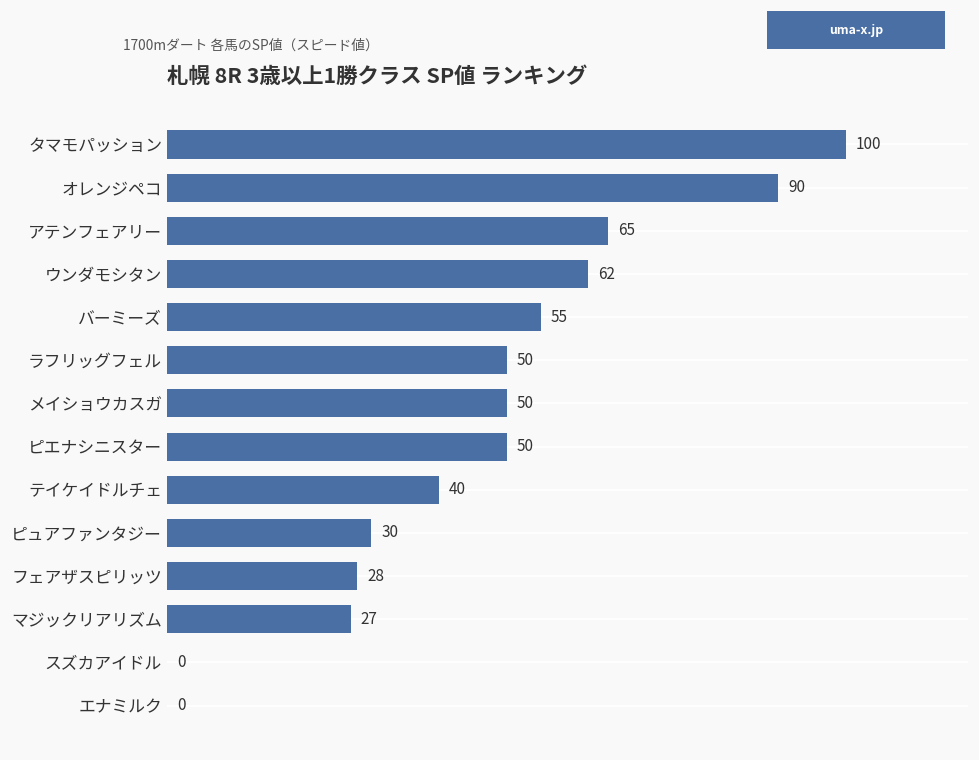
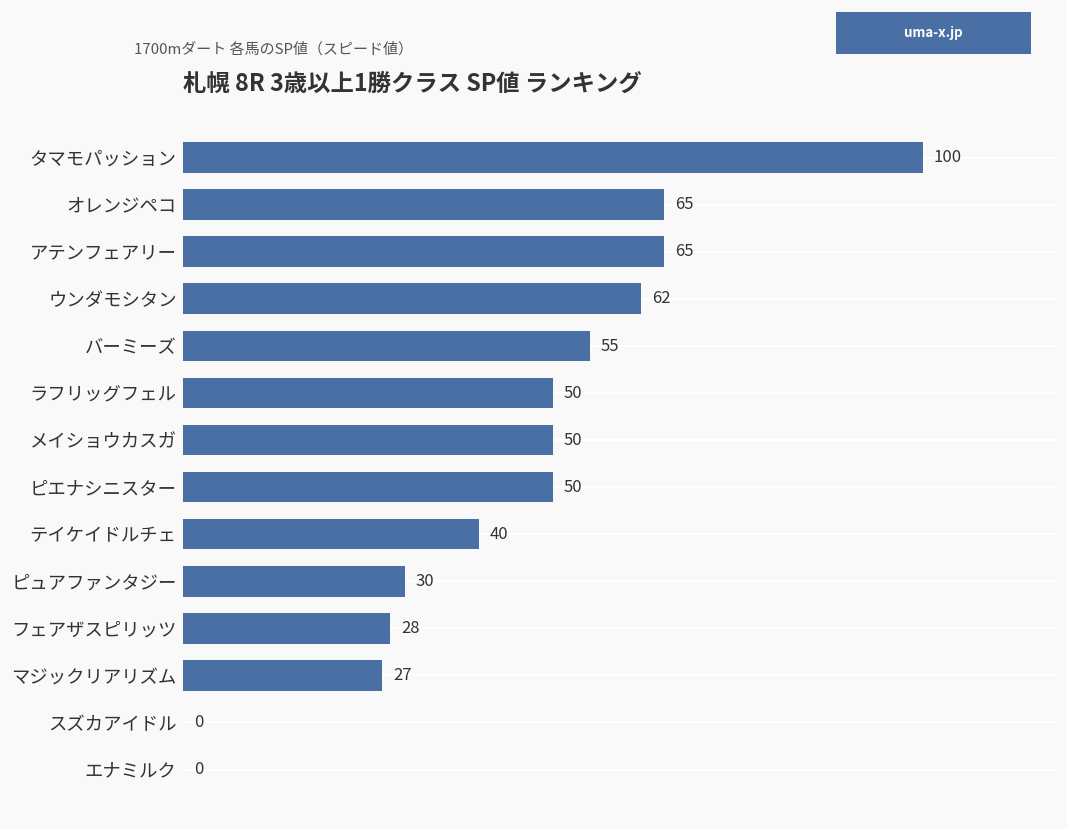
オレンジペコ: 90 -> 65
